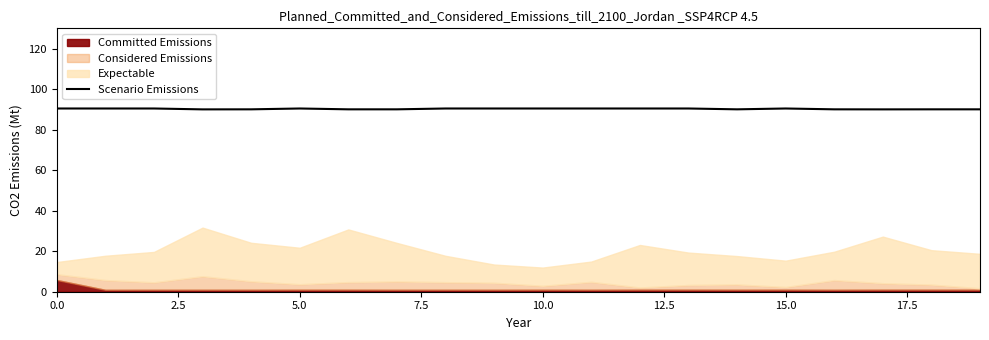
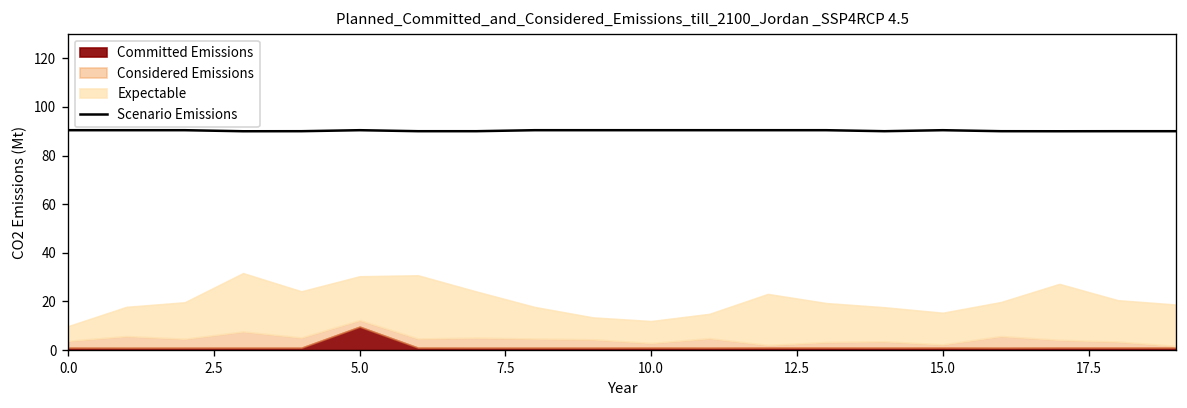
Committed Emissions, 0.0: 6 -> 1
Committed Emissions, 5.0: 1 -> 10
